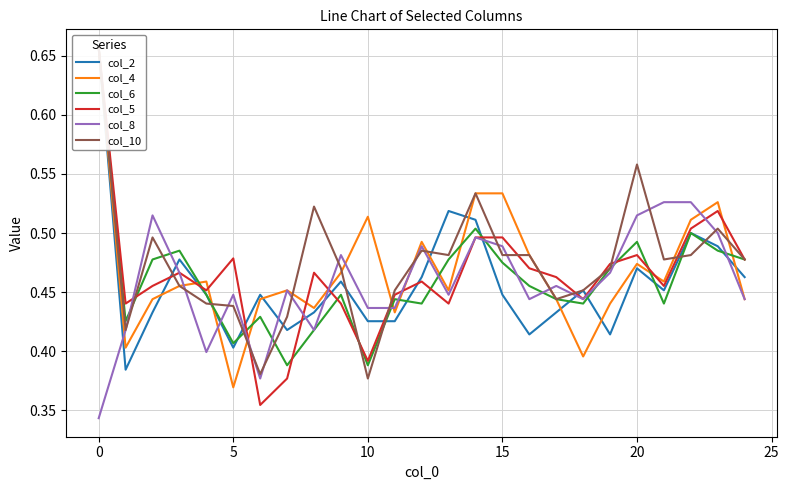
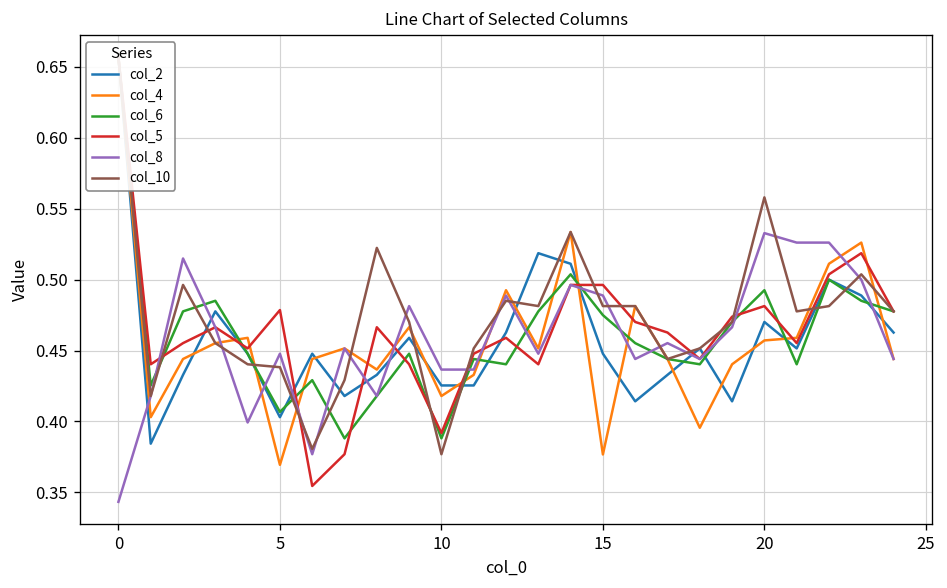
col_4, 10: 0.514 -> 0.418
col_4, 15: 0.534 -> 0.377
col_4, 20: 0.474 -> 0.457
col_8, 20: 0.515 -> 0.533
